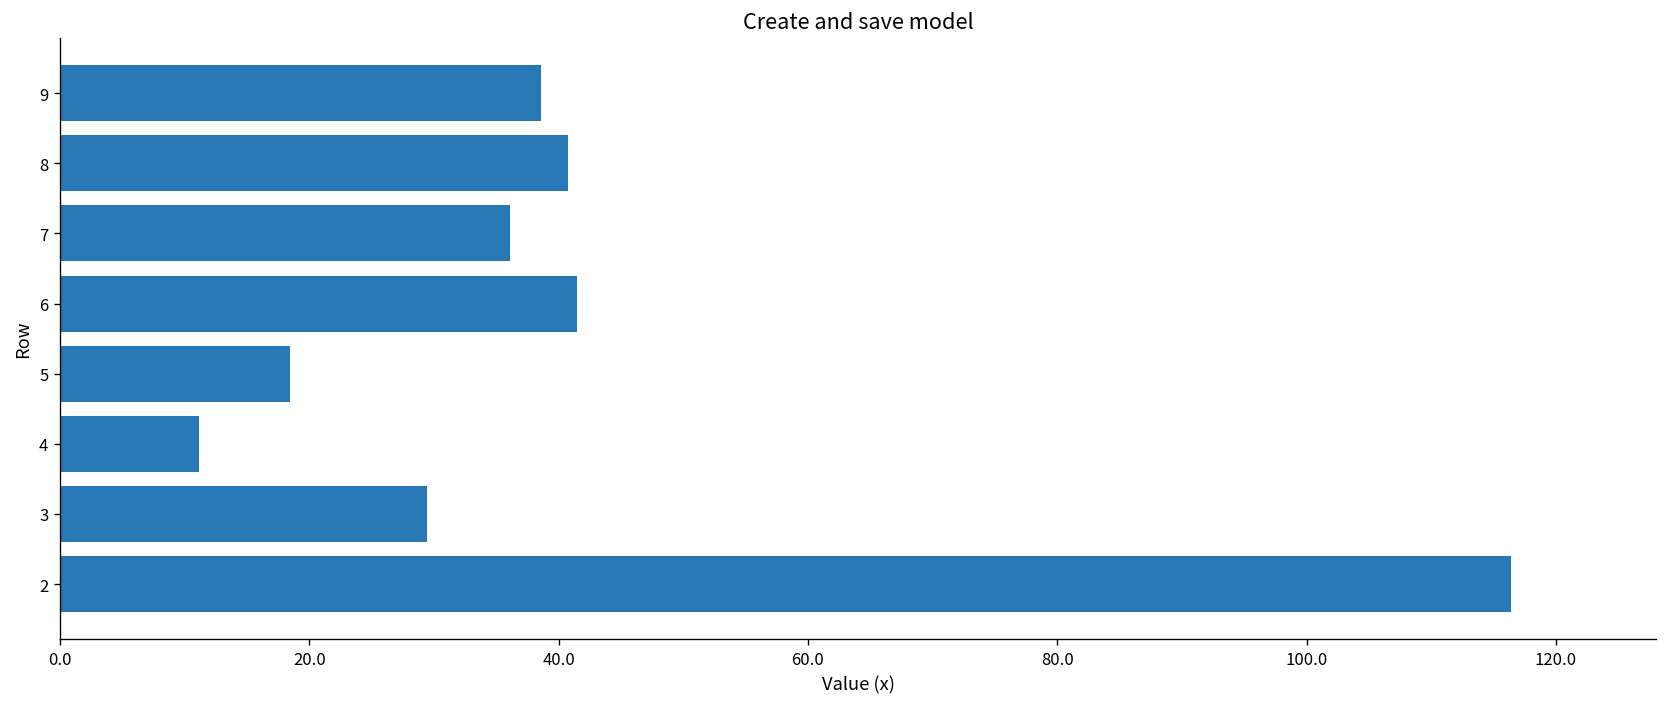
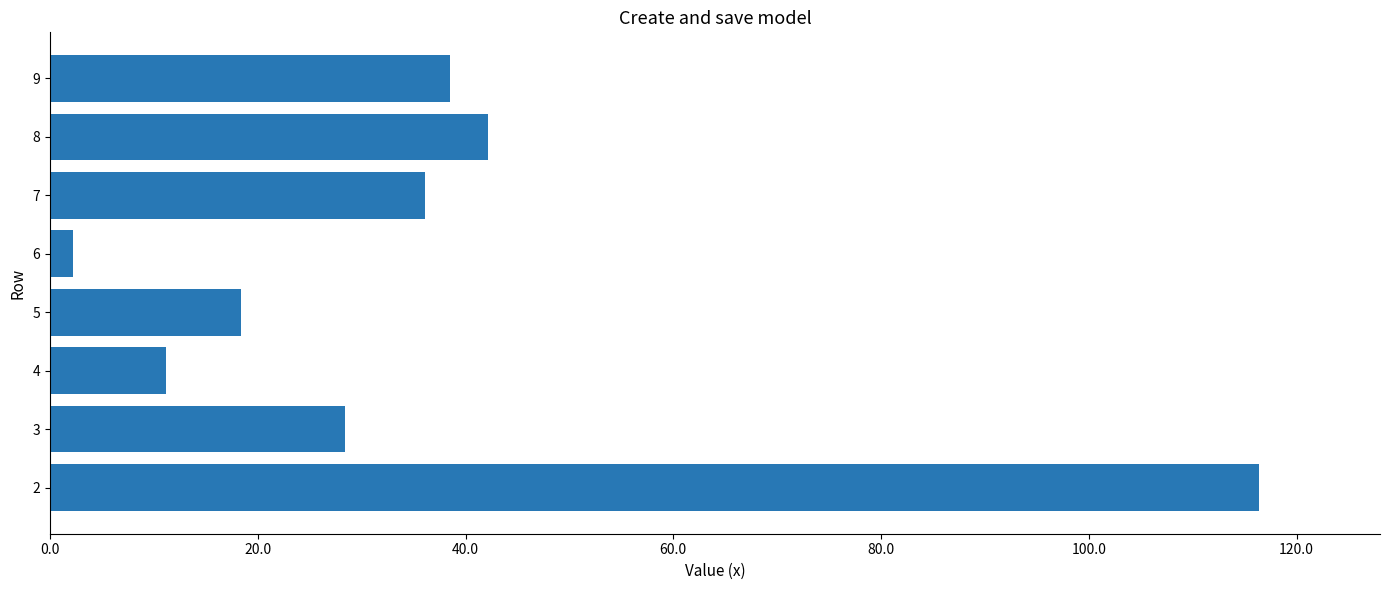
8: 40.8 -> 42.2
6: 41.5 -> 2.2
3: 29.5 -> 28.4
